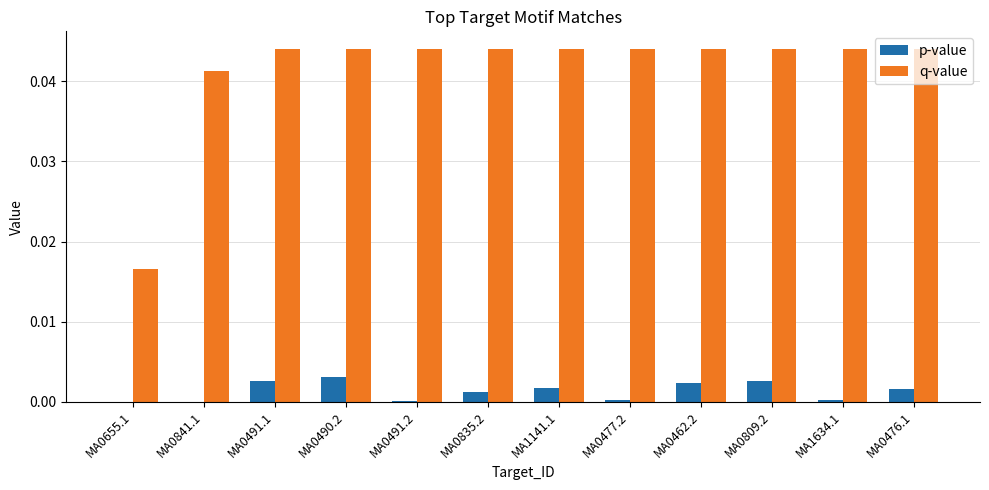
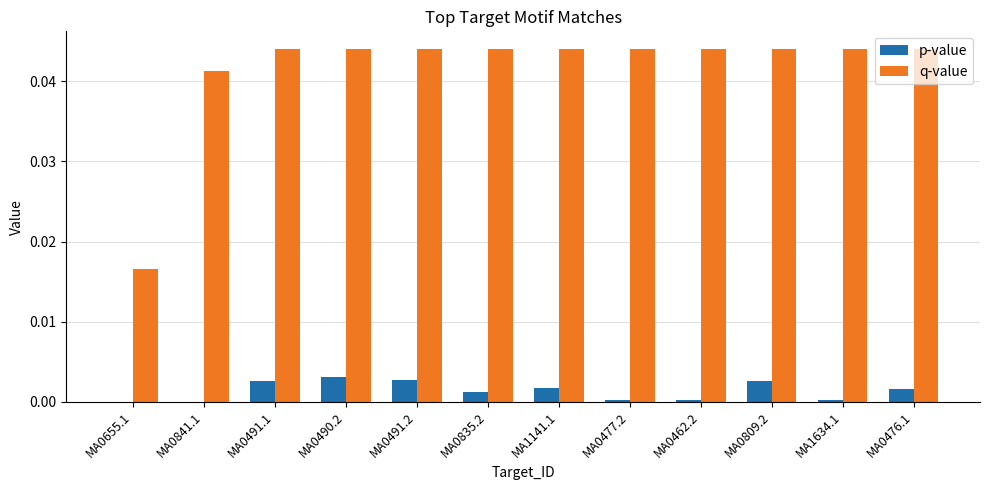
p-value, MA0491.2: 0.000 -> 0.003
p-value, MA0462.2: 0.002 -> 0.000
